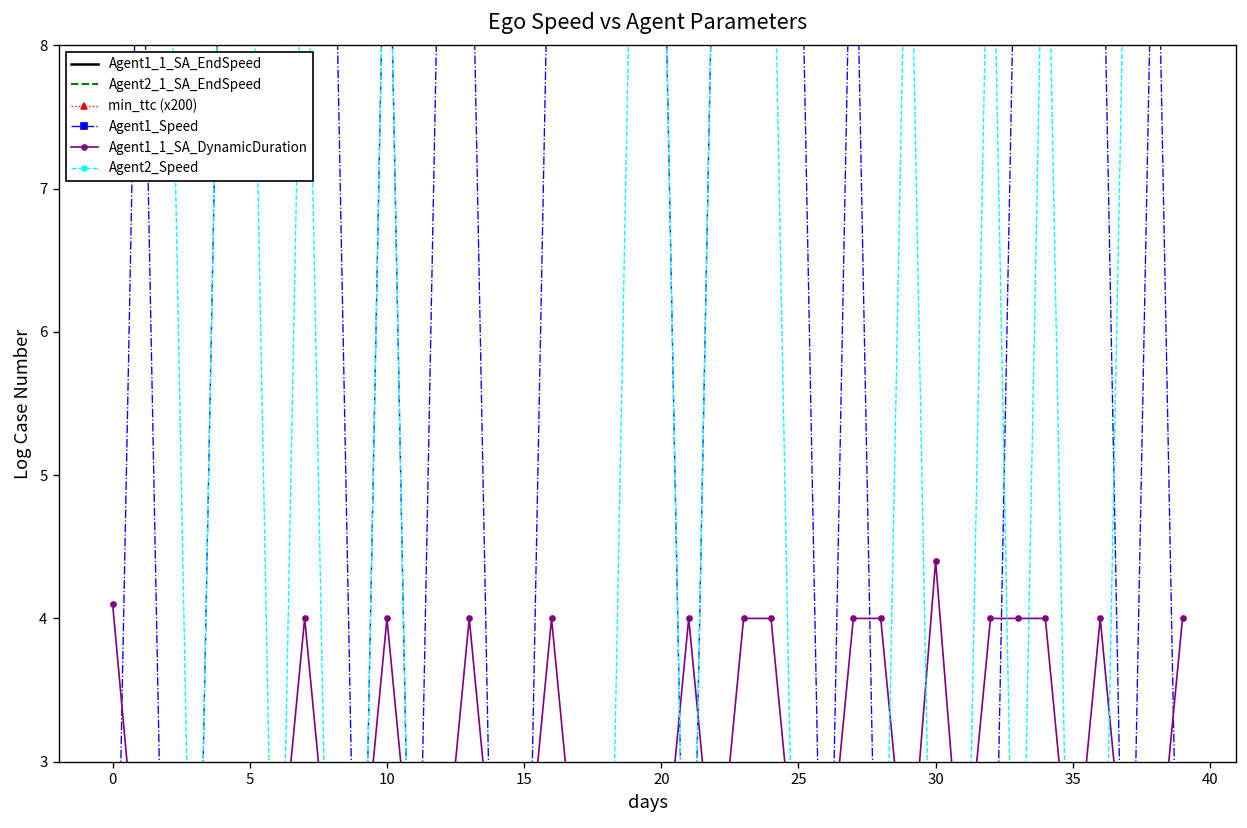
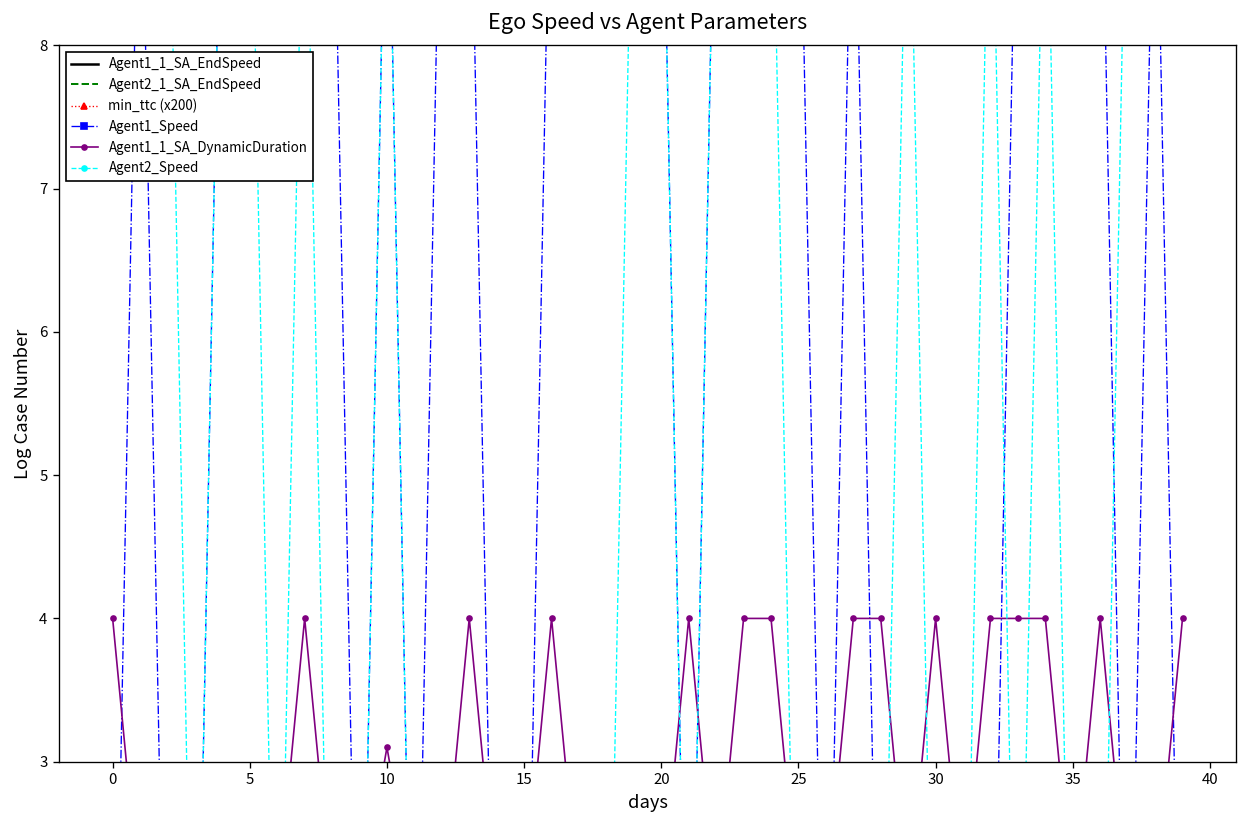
Agent1_1_SA_DynamicDuration, 0: 4.1 -> 4.0
Agent1_1_SA_DynamicDuration, 10: 4.0 -> 3.1
Agent1_1_SA_DynamicDuration, 30: 4.4 -> 4.0
